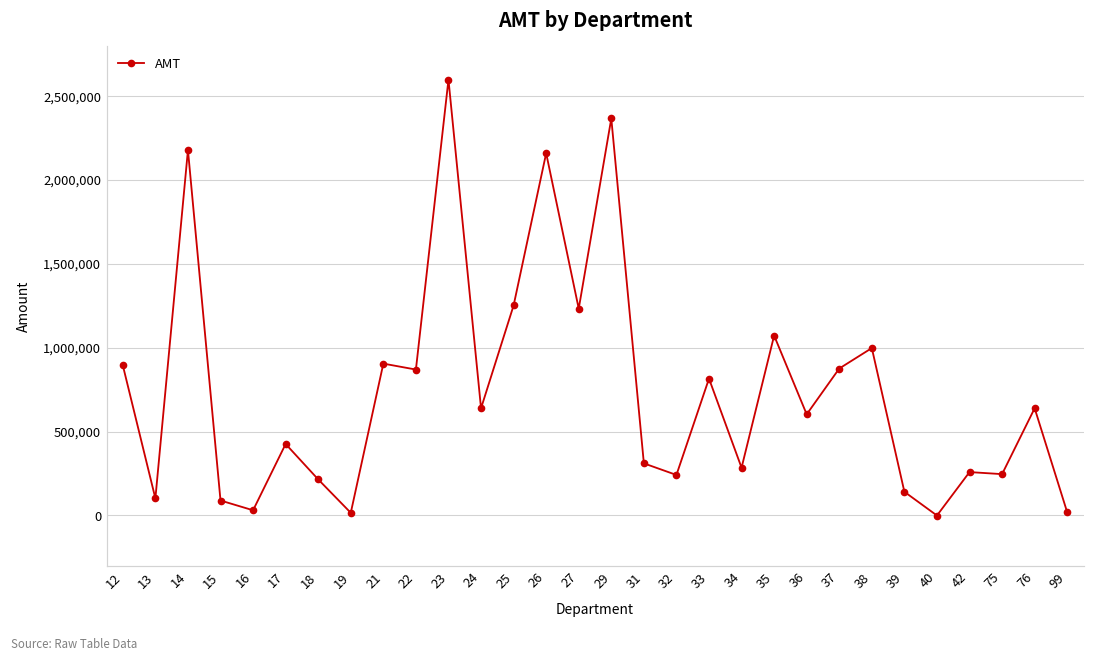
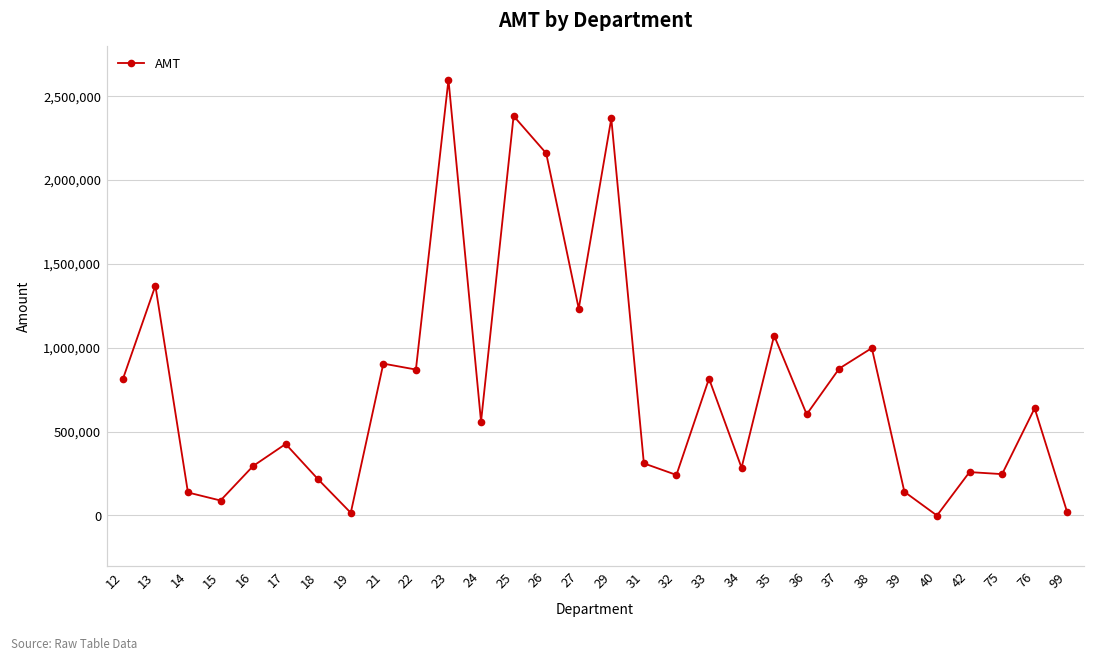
12: 900,000 -> 810,000
13: 100,000 -> 1,370,000
14: 2,180,000 -> 140,000
16: 30,000 -> 290,000
24: 640,000 -> 560,000
25: 1,250,000 -> 2,380,000
